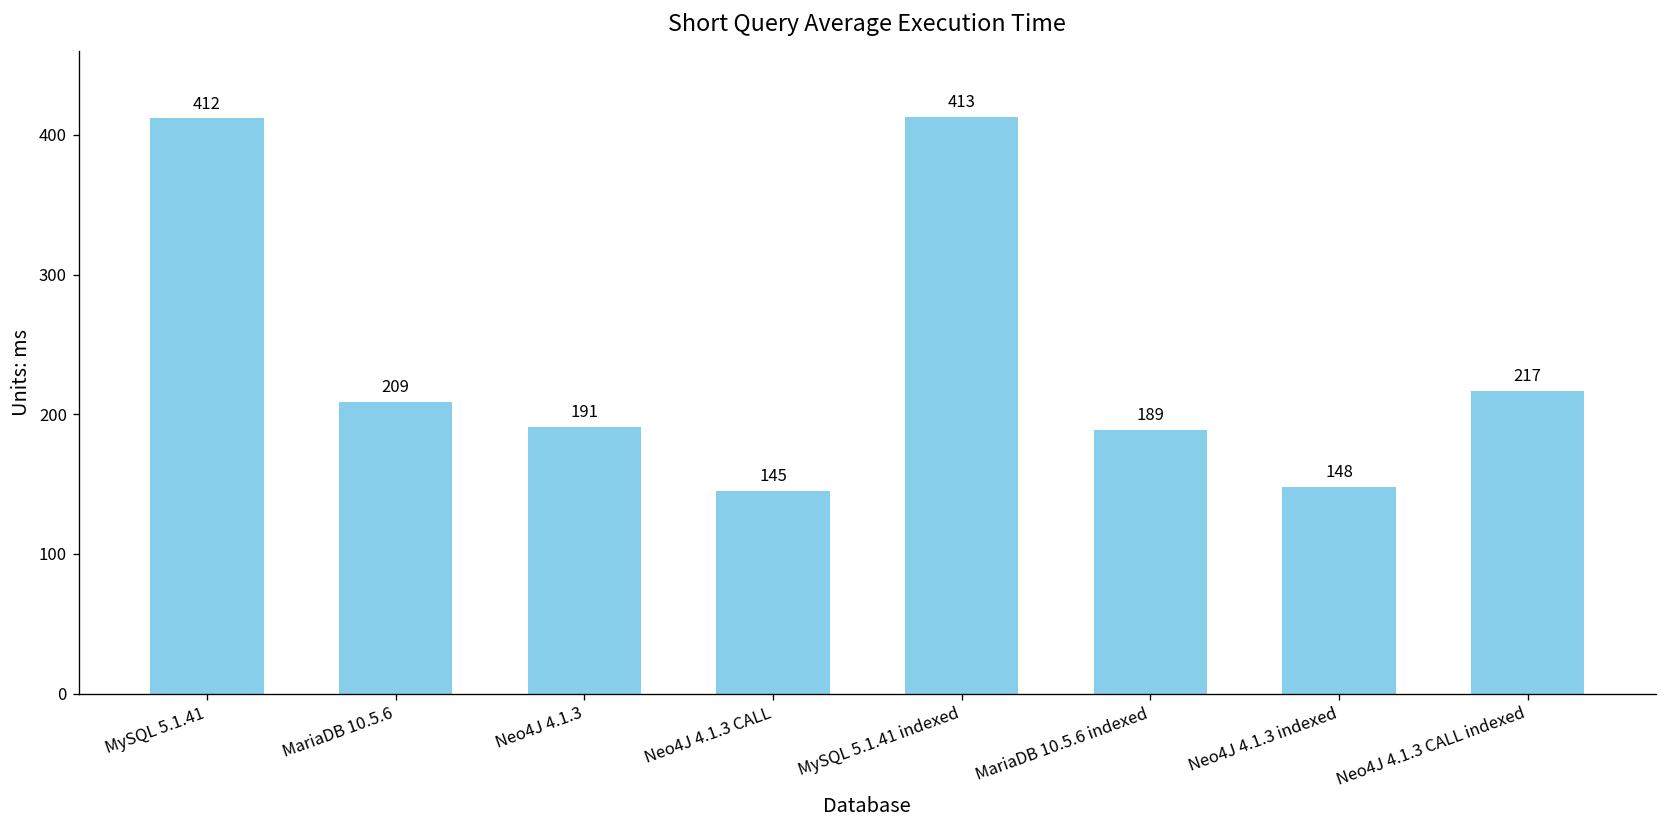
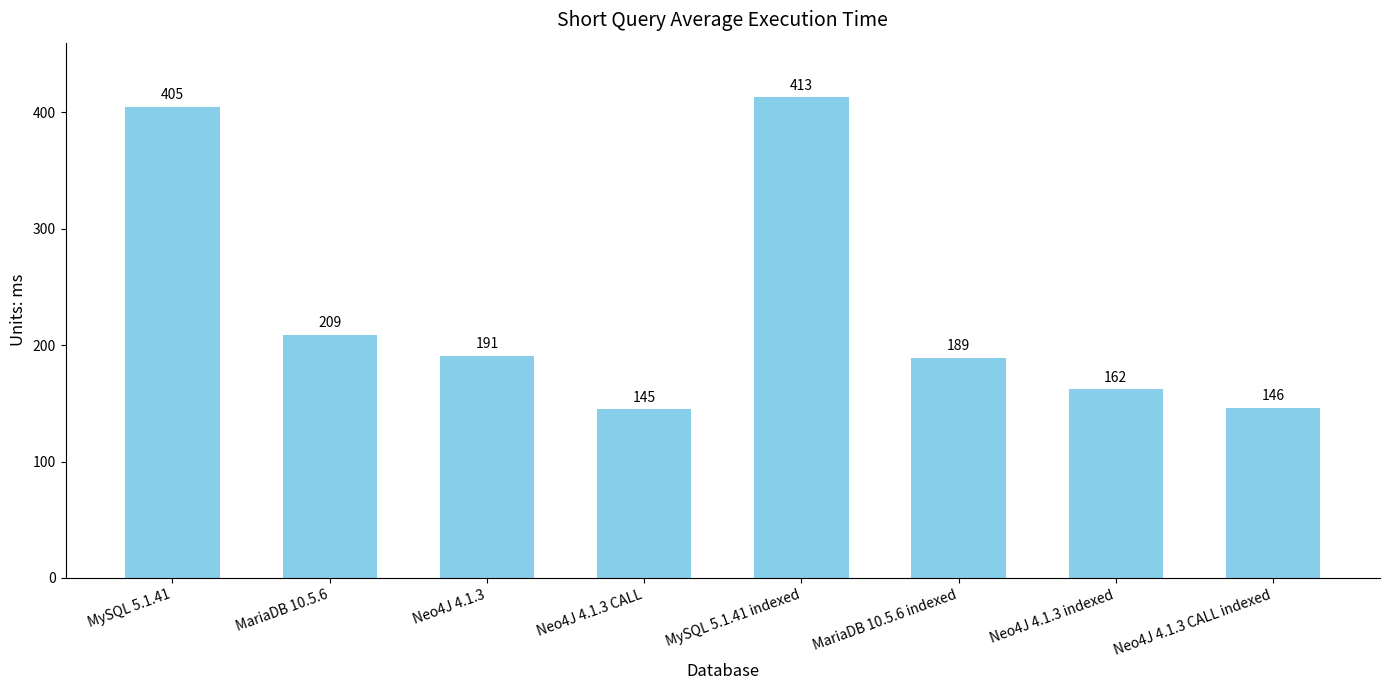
MySQL 5.1.41: 412 -> 405
Neo4J 4.1.3 indexed: 148 -> 162
Neo4J 4.1.3 CALL indexed: 217 -> 146
